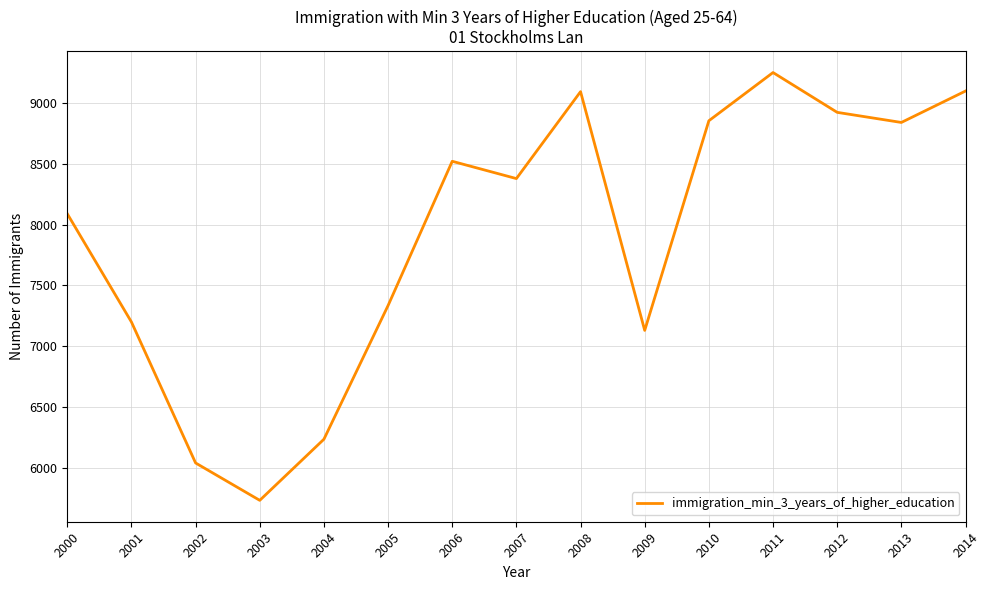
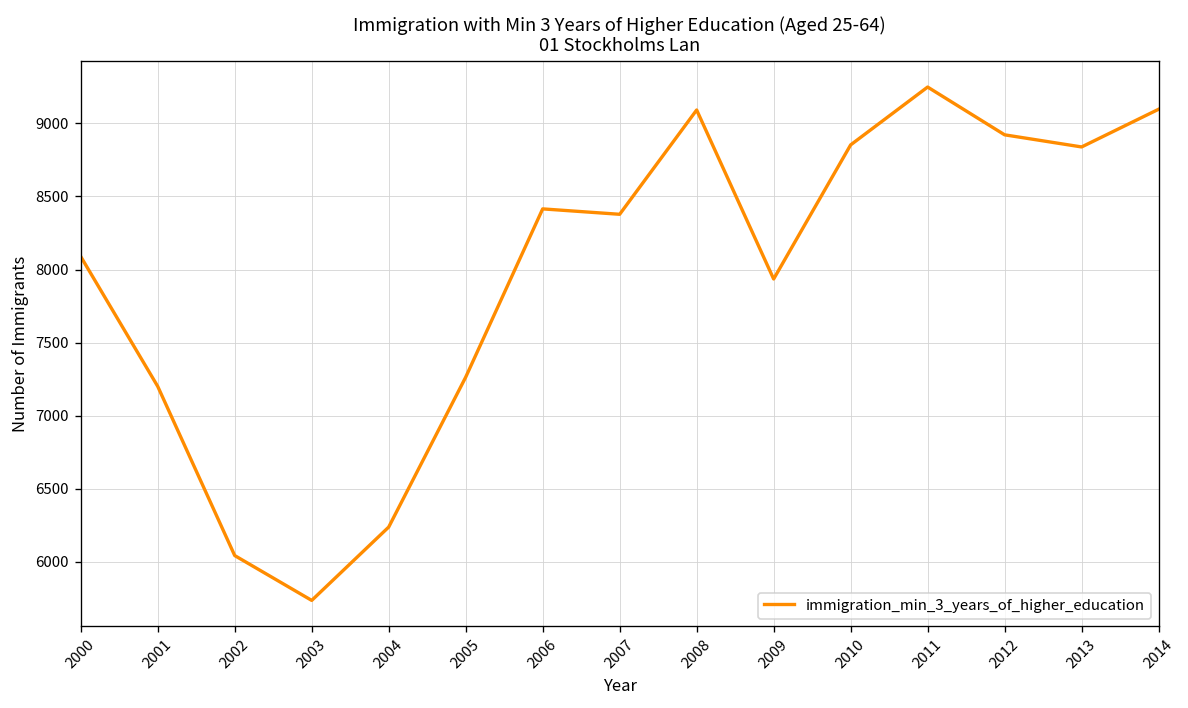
2005: 7340 -> 7260
2006: 8520 -> 8420
2009: 7130 -> 7940
